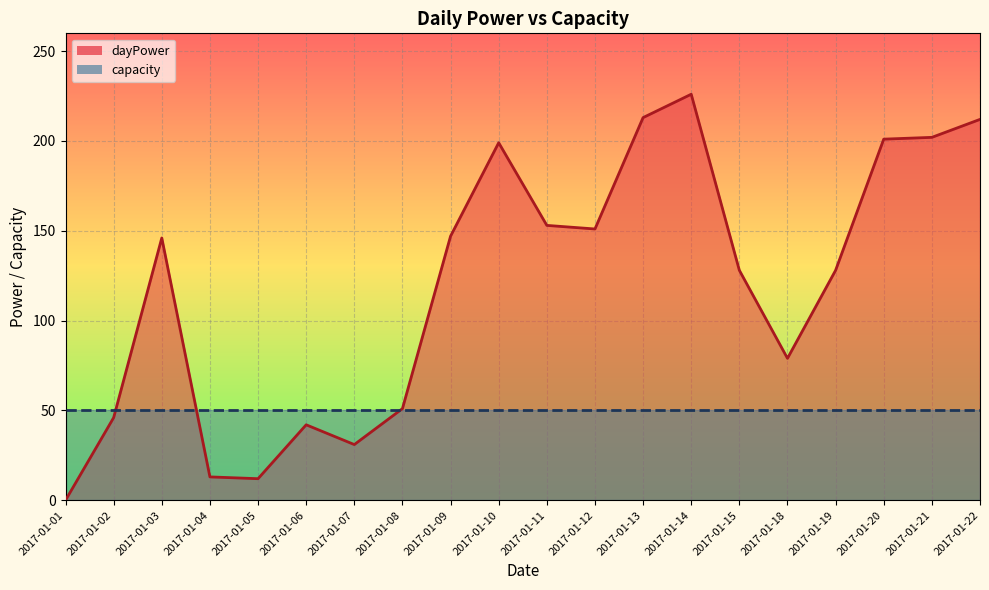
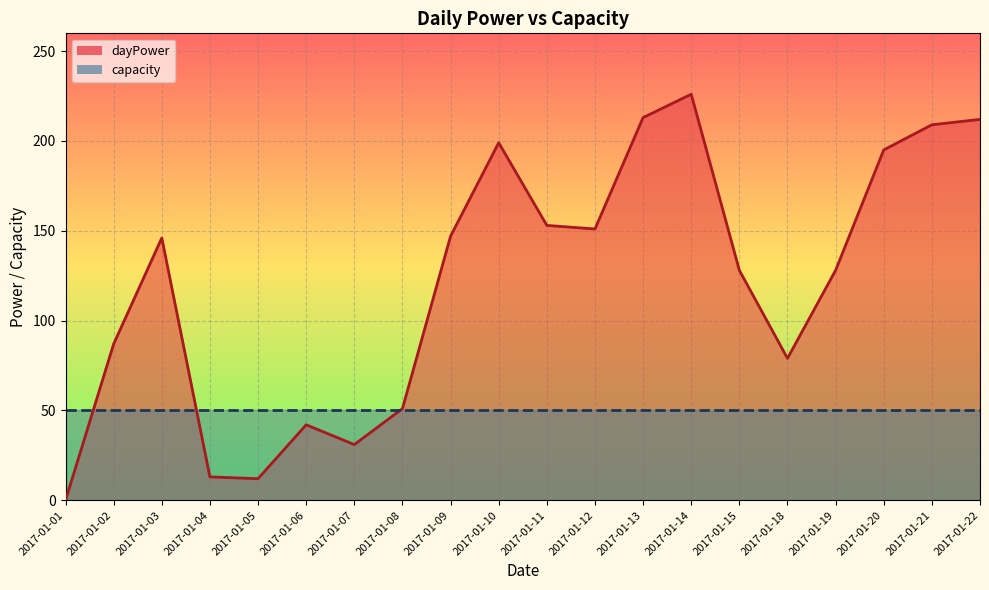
dayPower, 2017-01-02: 46 -> 87
dayPower, 2017-01-20: 201 -> 195
dayPower, 2017-01-21: 202 -> 209
